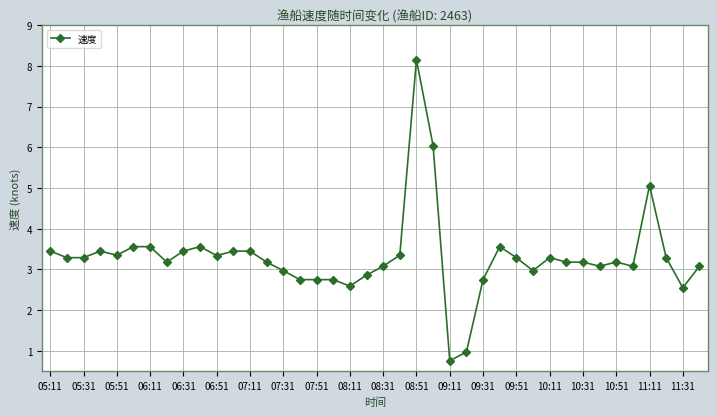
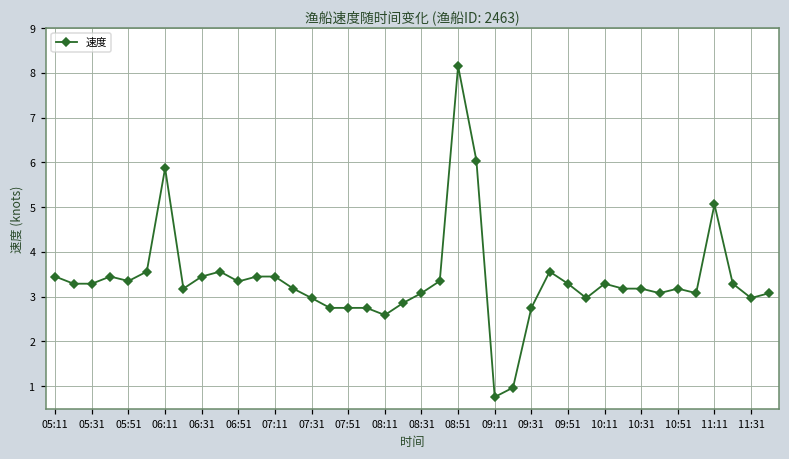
06:11: 3.6 -> 5.9
11:31: 2.6 -> 3.0
